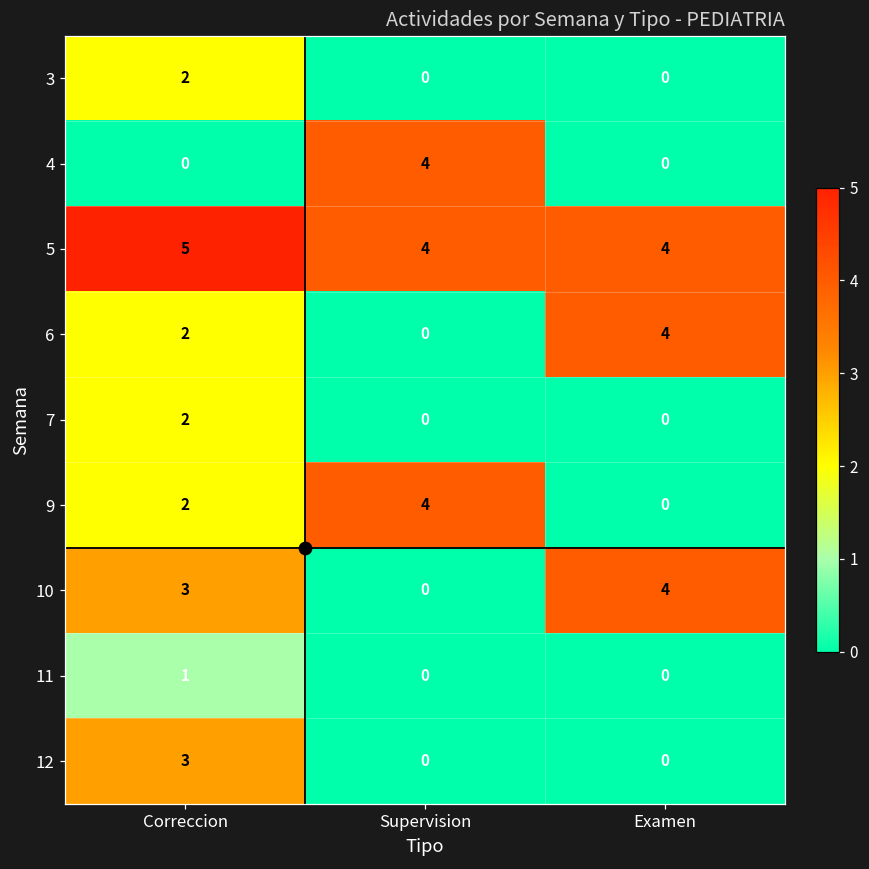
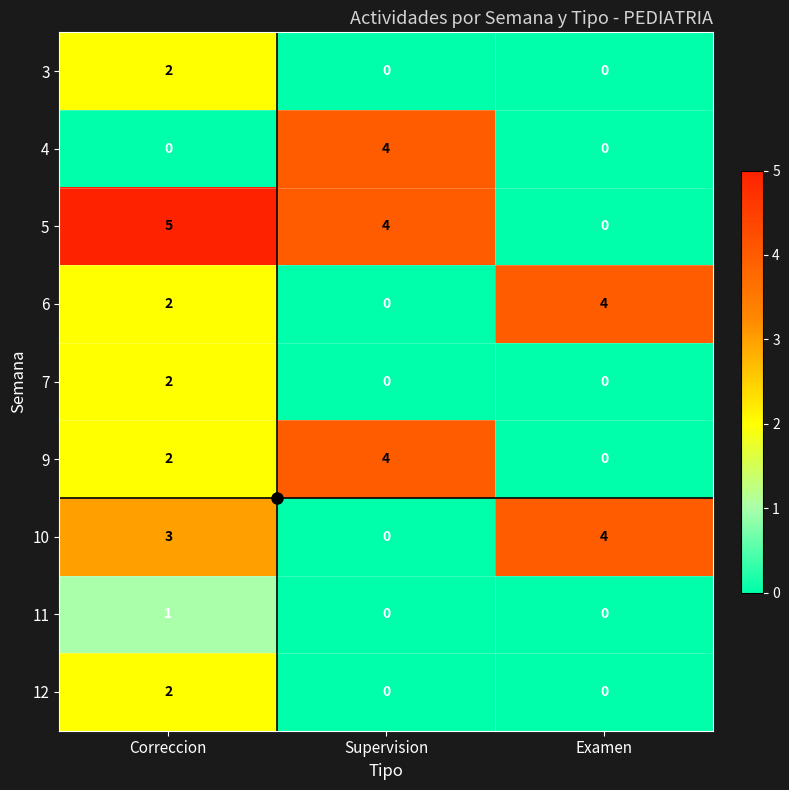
5, Examen: 4 -> 0
12, Correccion: 3 -> 2
